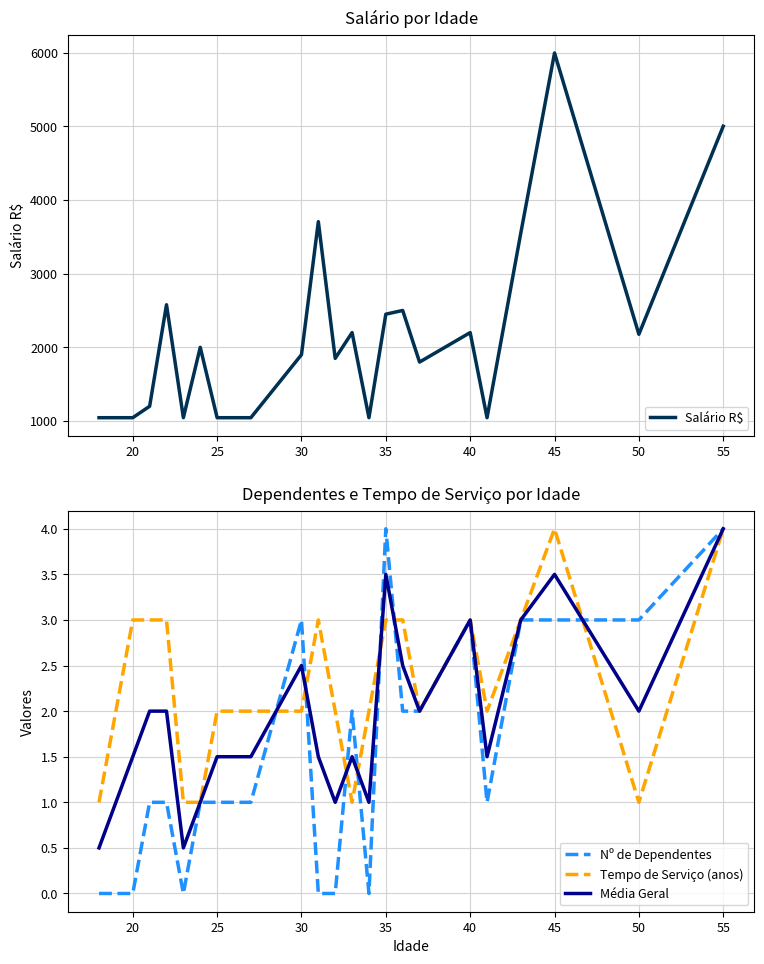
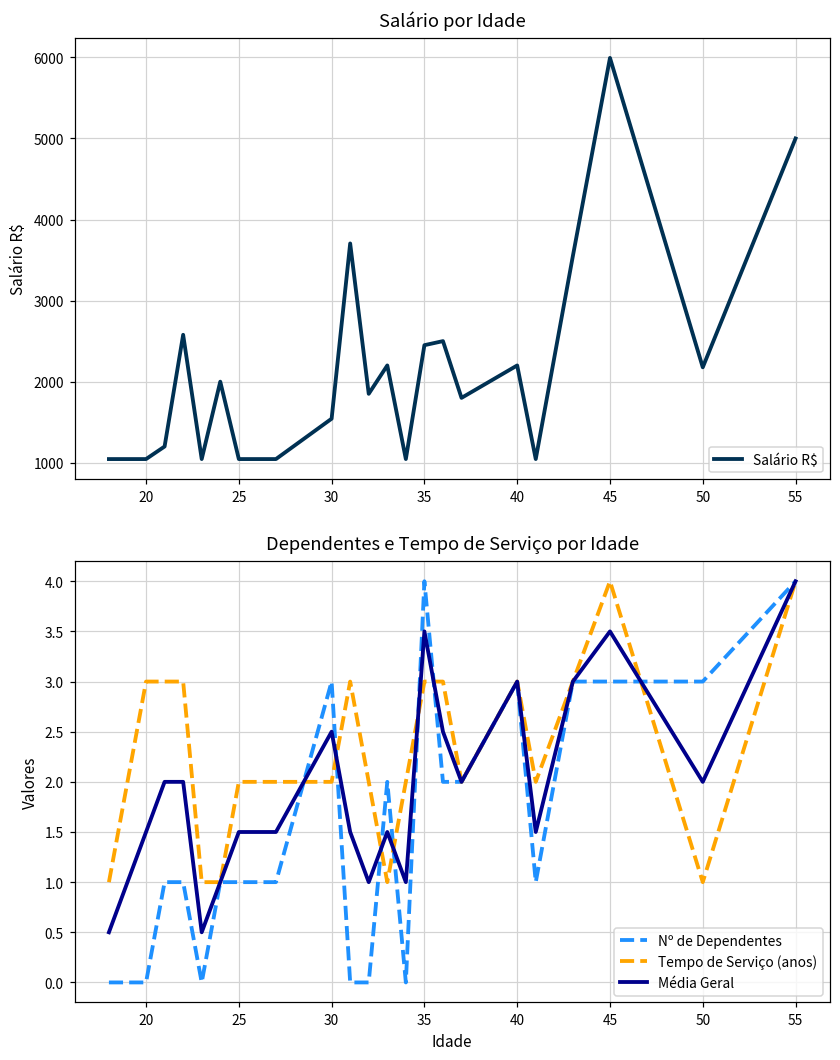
Salário por Idade, 30: 1900 -> 1500
